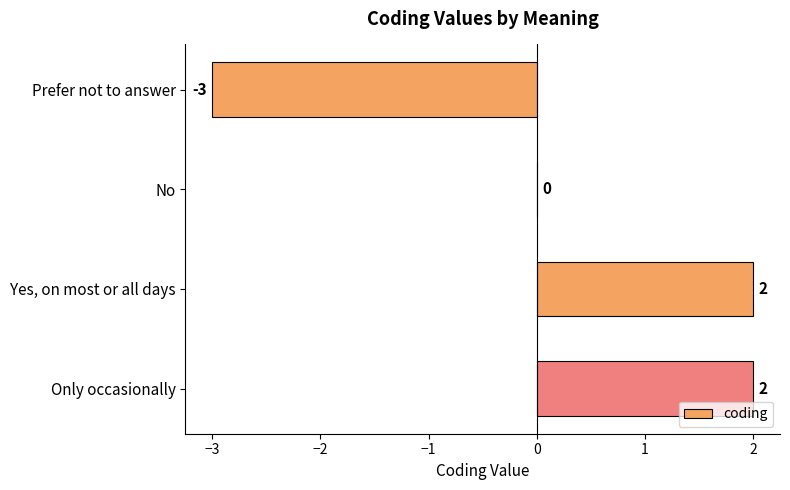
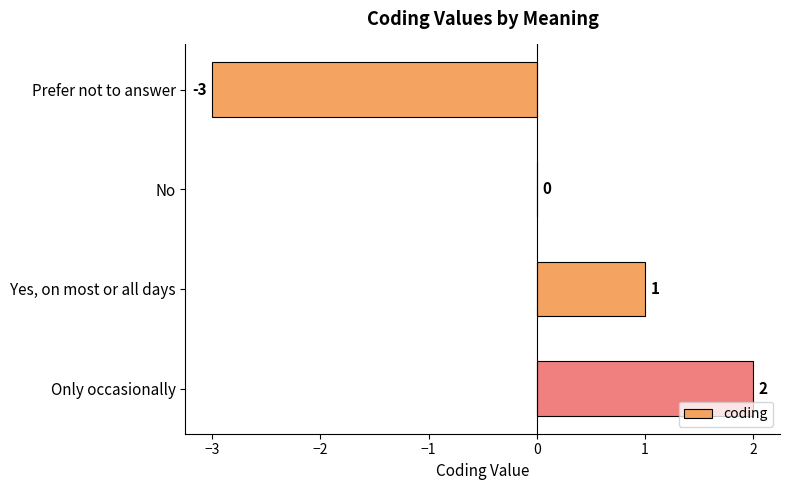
Yes, on most or all days: 2 -> 1
